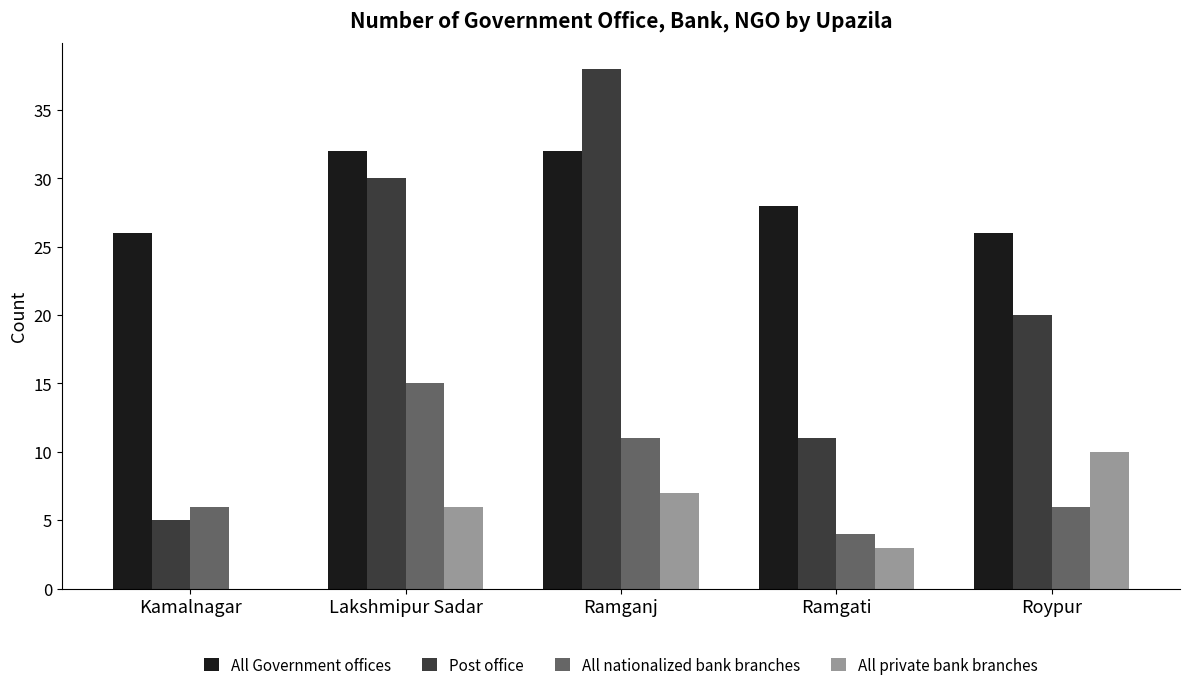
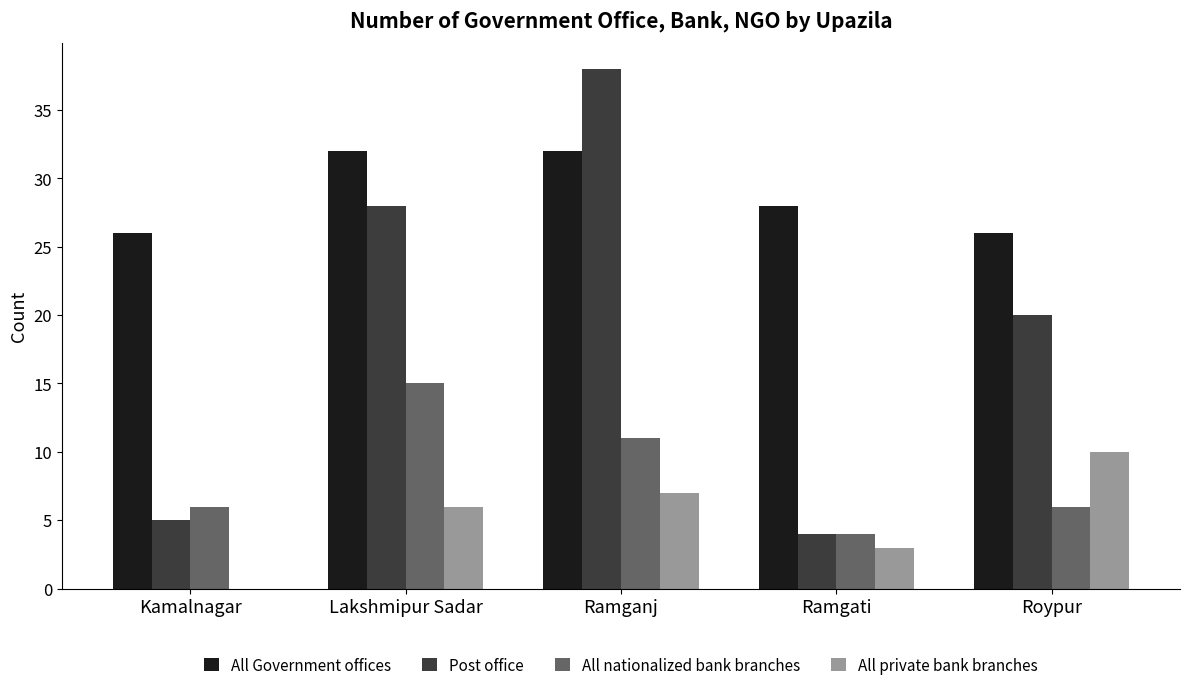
Post office, Lakshmipur Sadar: 30 -> 28
Post office, Ramgati: 11 -> 4
